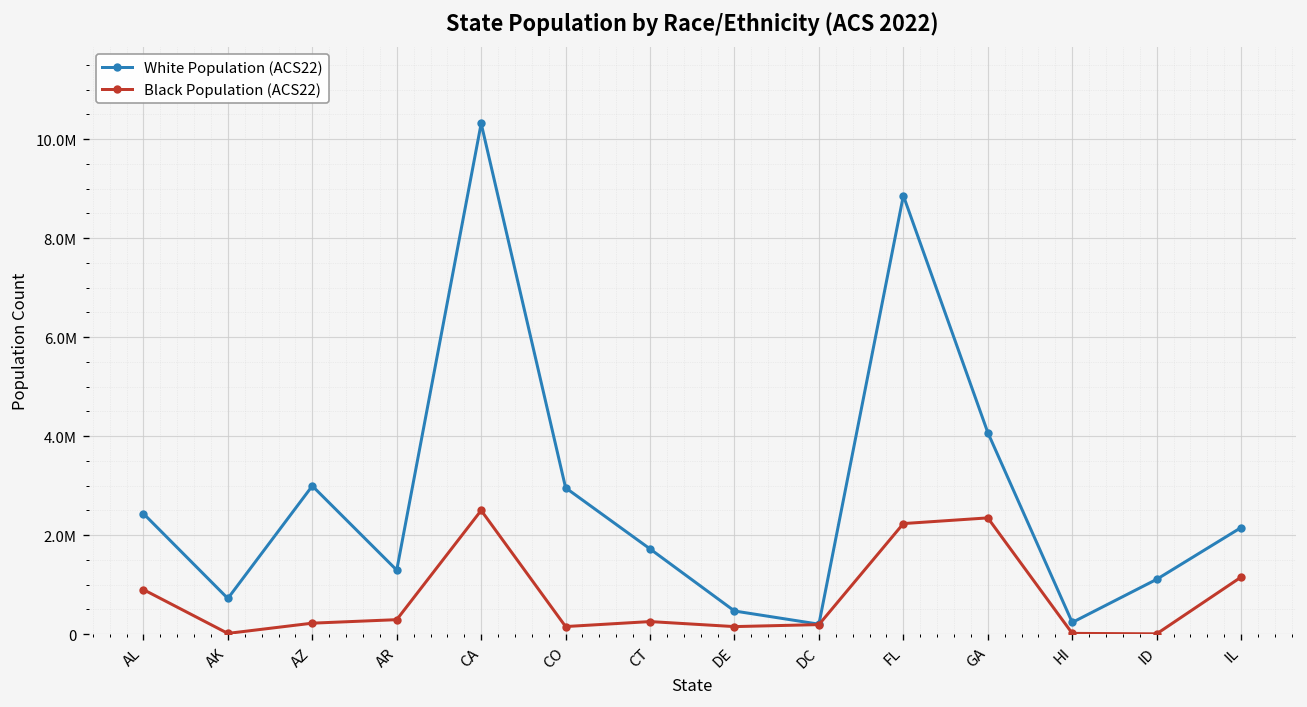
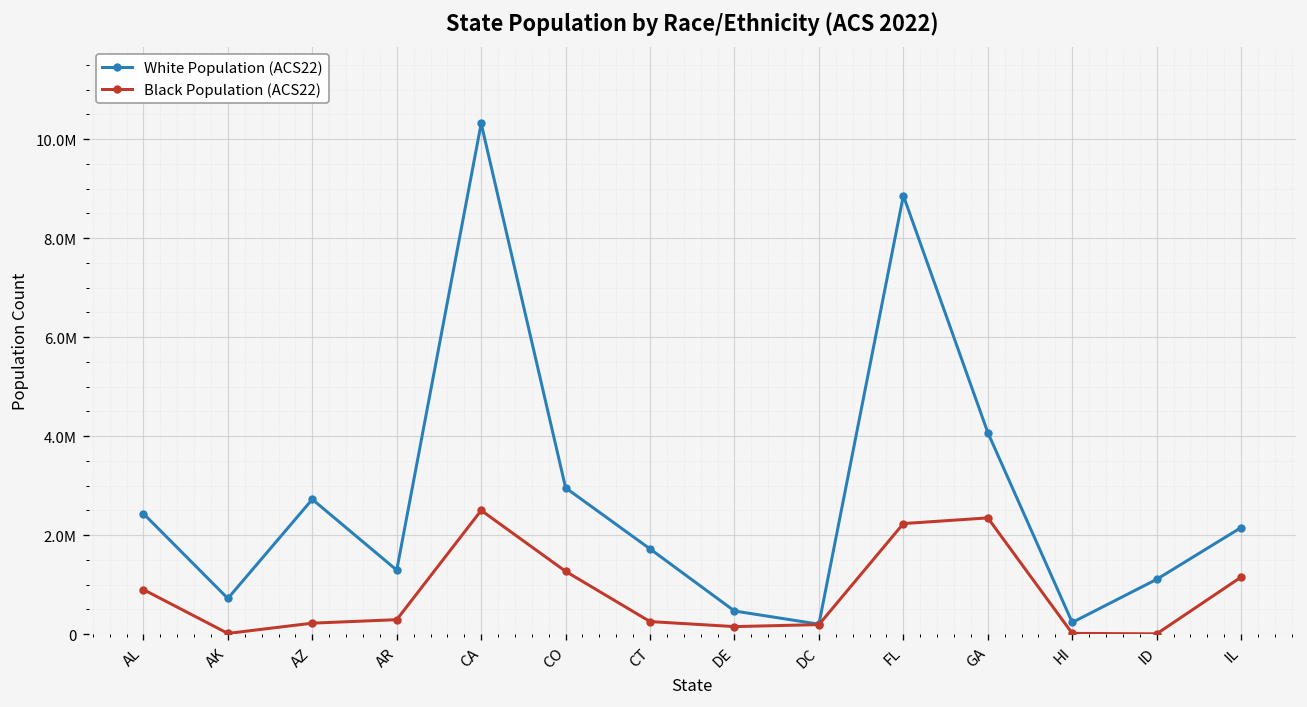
White Population (ACS22), AZ: 3000000 -> 2700000
Black Population (ACS22), CO: 200000 -> 1300000
